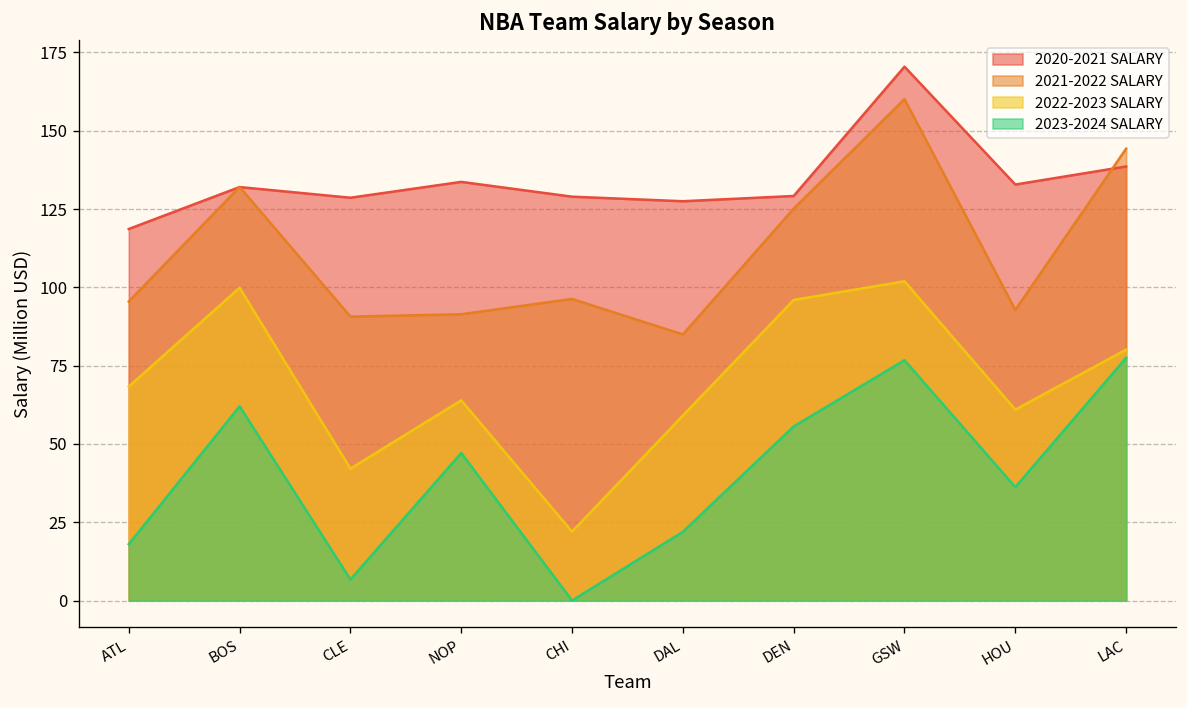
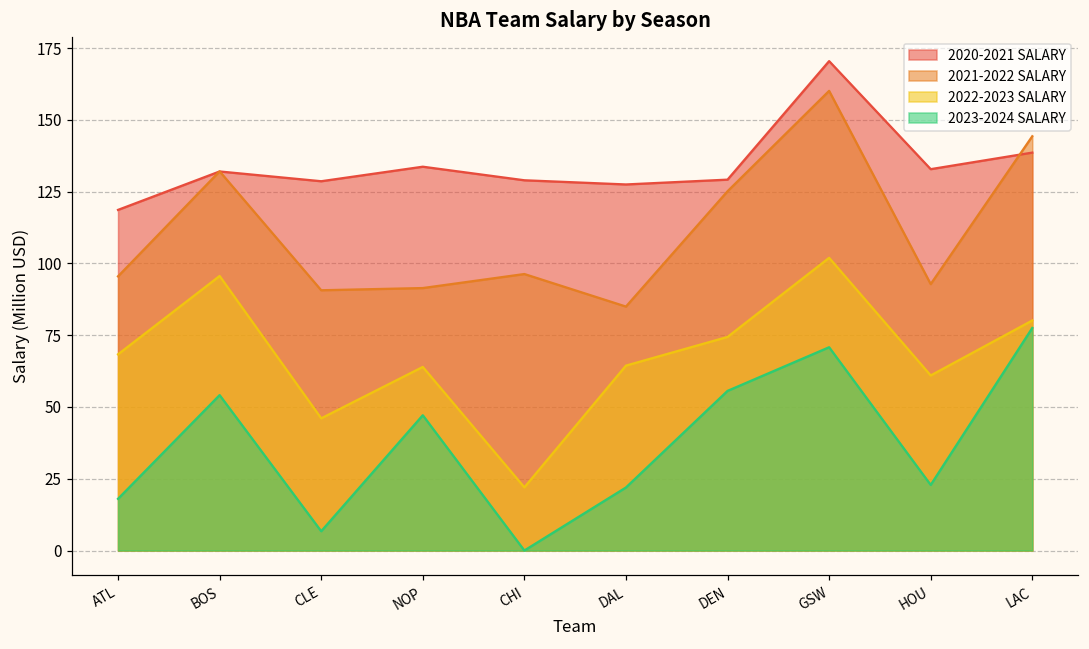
2022-2023 SALARY, BOS: 100 -> 96
2023-2024 SALARY, BOS: 62 -> 54
2022-2023 SALARY, CLE: 42 -> 46
2022-2023 SALARY, DAL: 59 -> 64
2022-2023 SALARY, DEN: 96 -> 74
2023-2024 SALARY, GSW: 77 -> 71
2023-2024 SALARY, HOU: 36 -> 23
